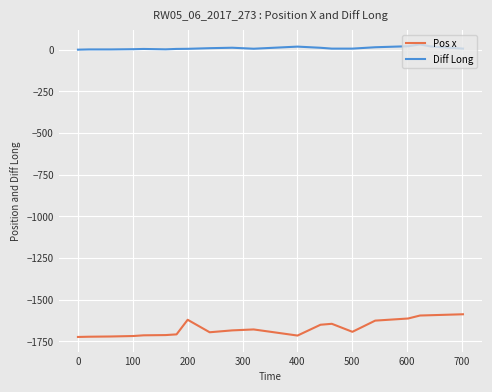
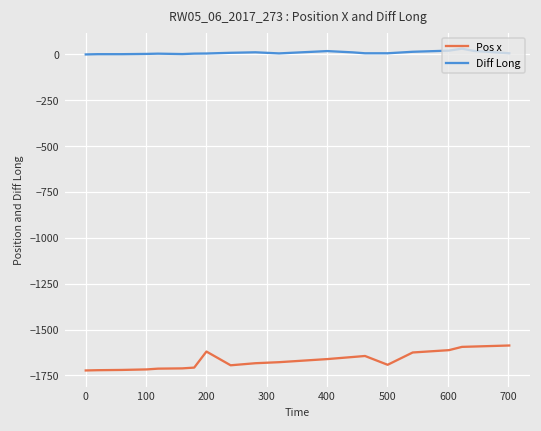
Pos x, 400: -1710 -> -1660
